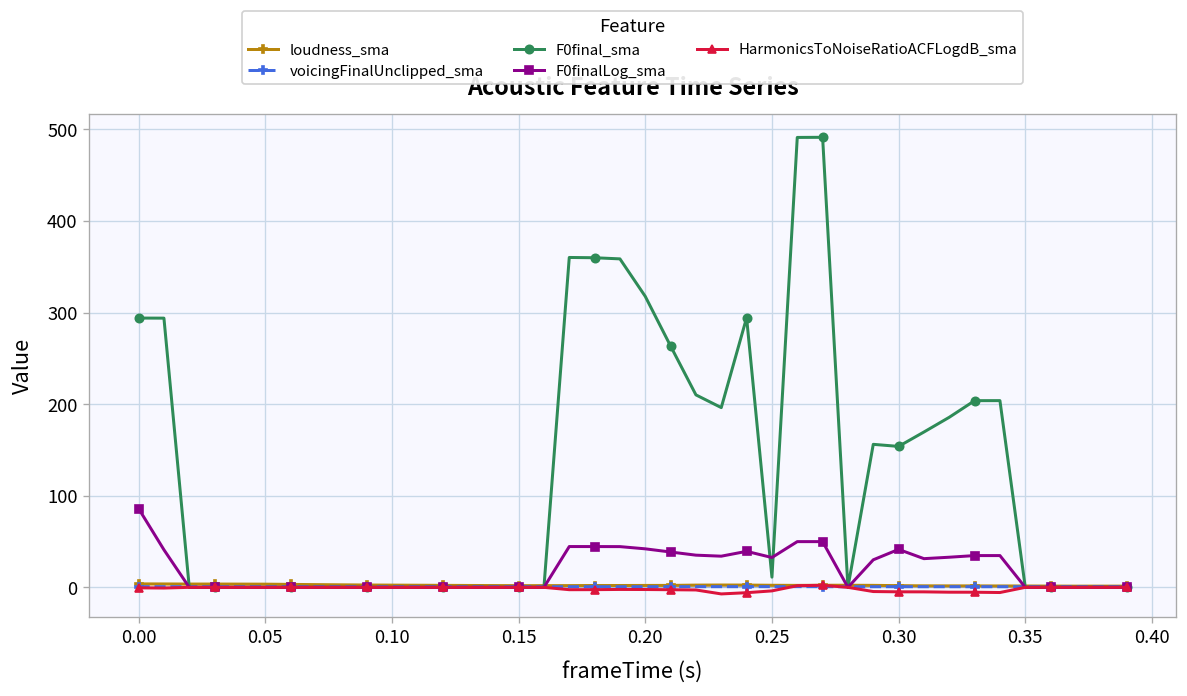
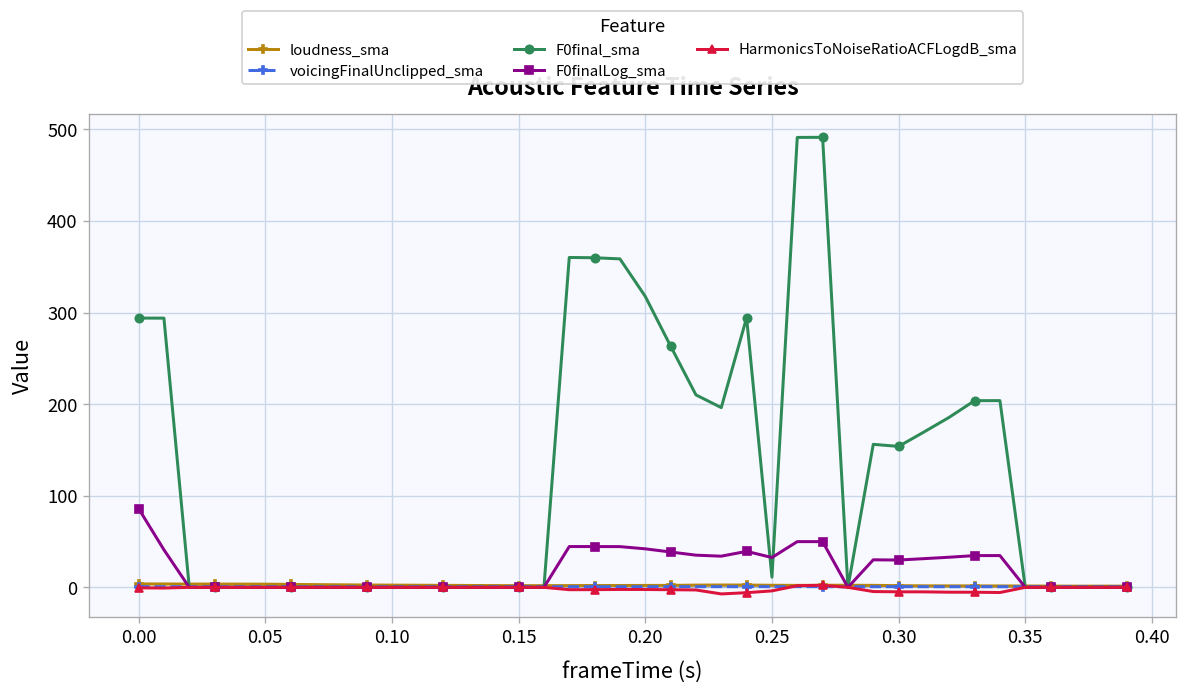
F0finalLog_sma, 0.30: 40 -> 30
